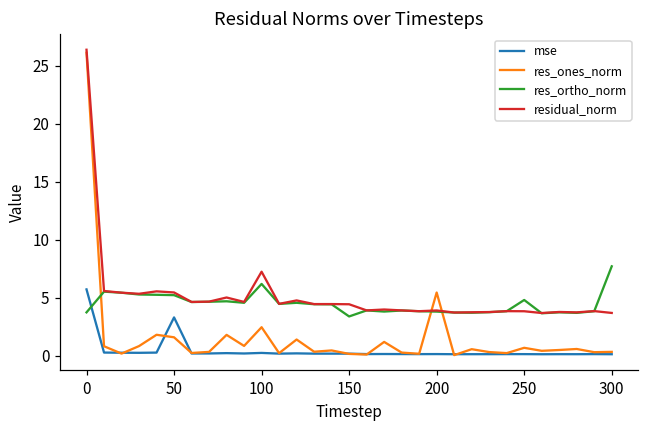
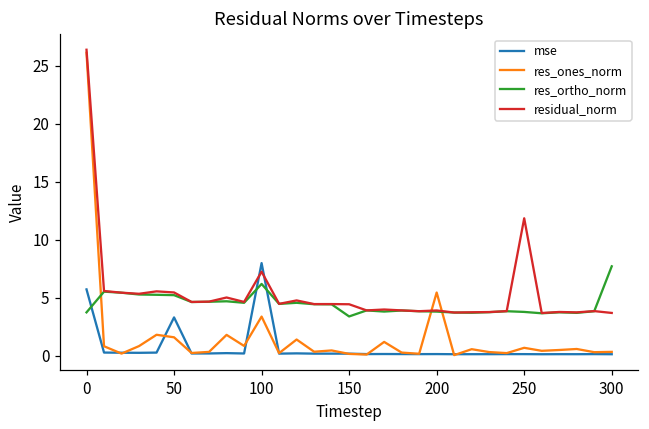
mse, 100: 0.2 -> 8.0
res_ones_norm, 100: 2.4 -> 3.4
res_ortho_norm, 250: 4.8 -> 3.8
residual_norm, 250: 3.8 -> 11.8
